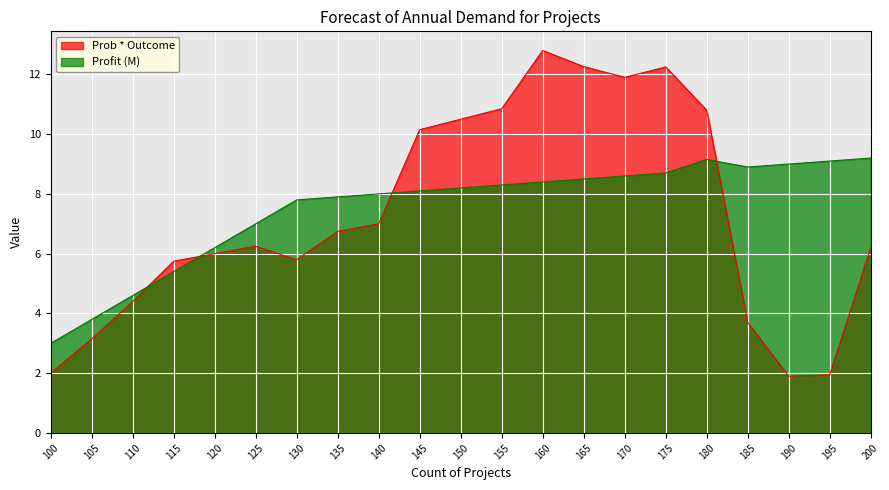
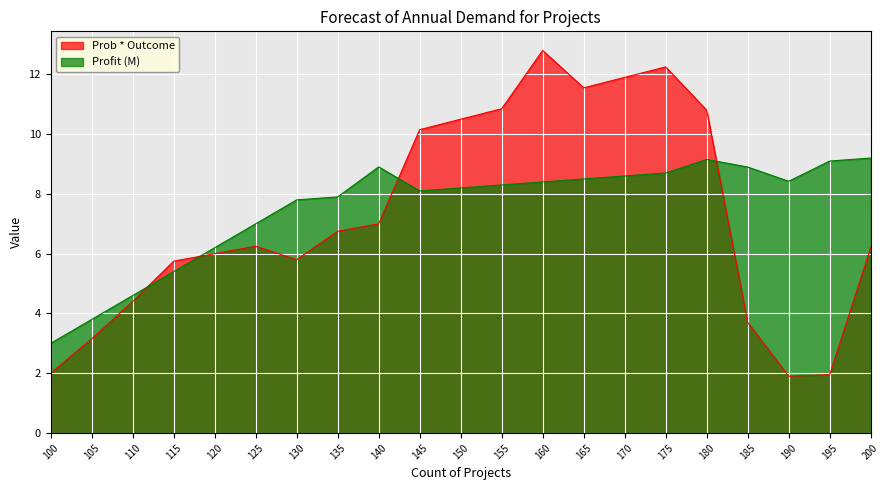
Profit (M), 140: 8.0 -> 8.9
Prob * Outcome, 165: 12.3 -> 11.6
Profit (M), 190: 9.0 -> 8.4
